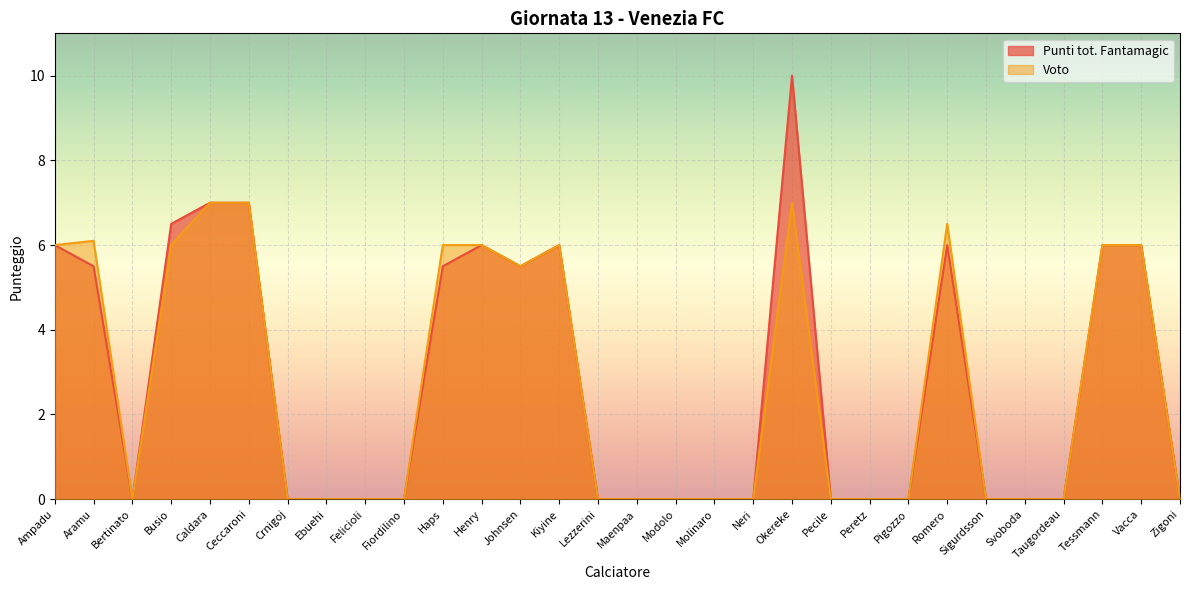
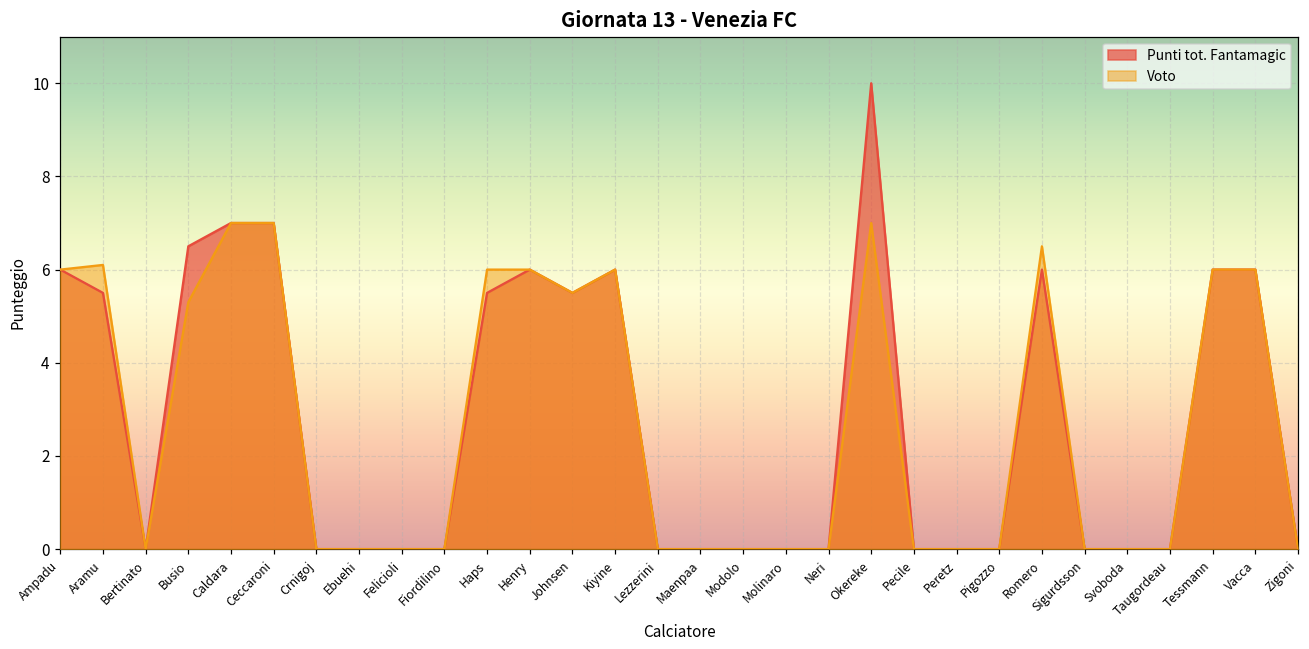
Voto, Busio: 6.0 -> 5.3
